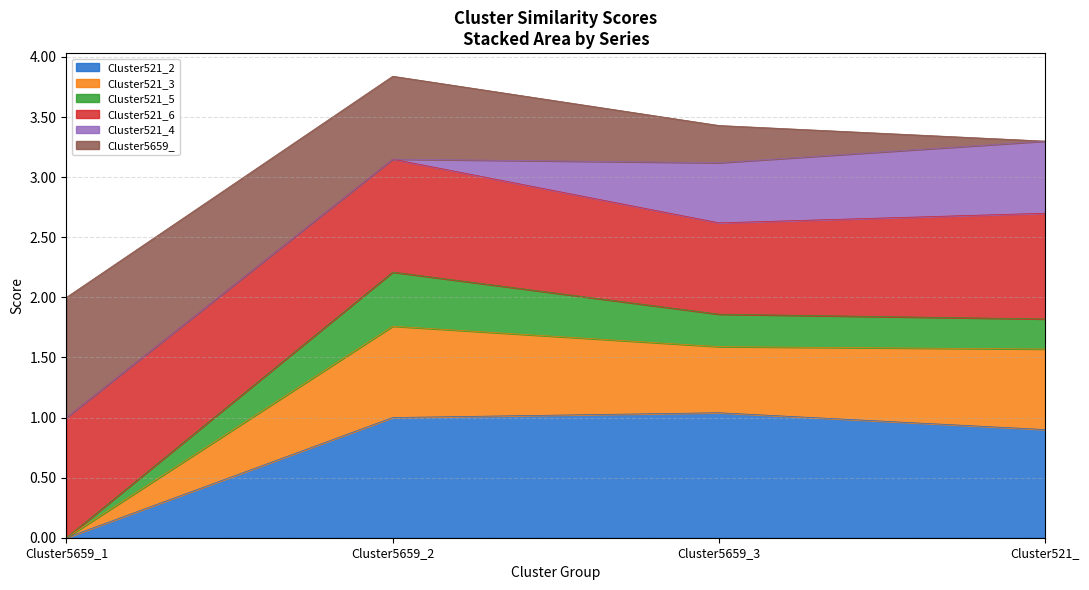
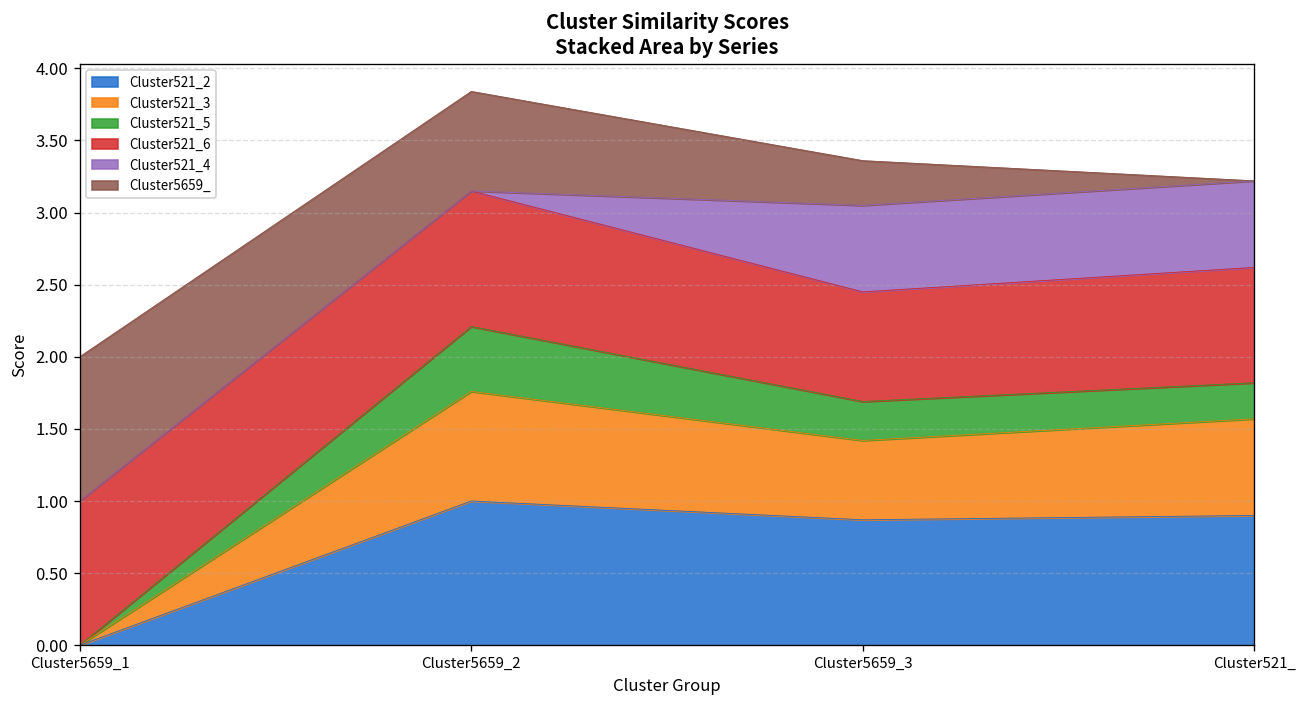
Cluster521_2, Cluster5659_3: 1.04 -> 0.87
Cluster521_4, Cluster5659_3: 0.5 -> 0.6
Cluster521_6, Cluster521_: 0.88 -> 0.80
